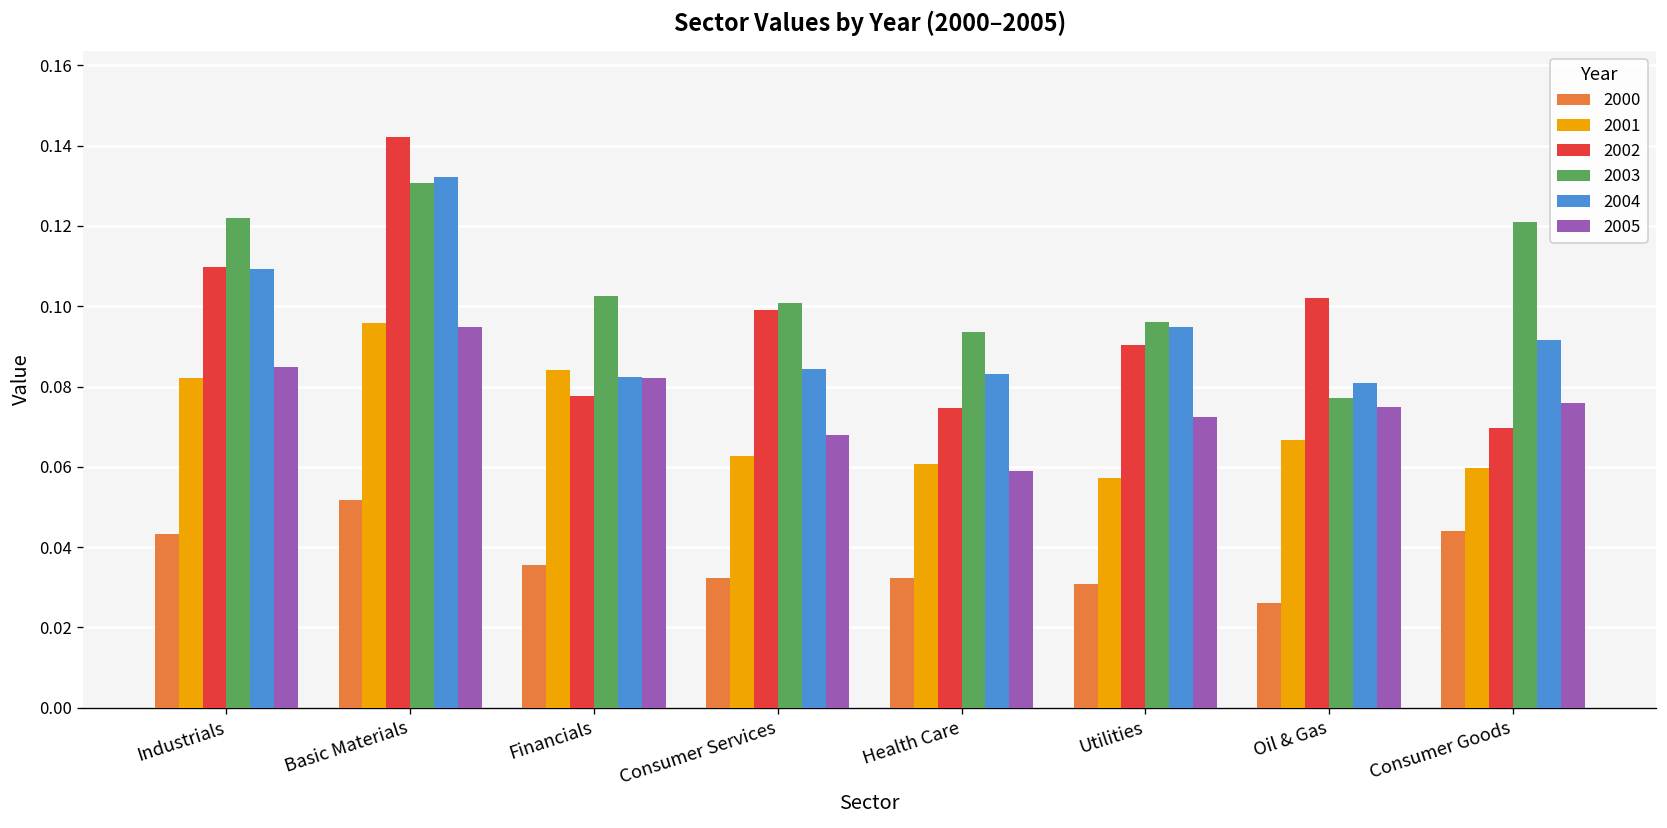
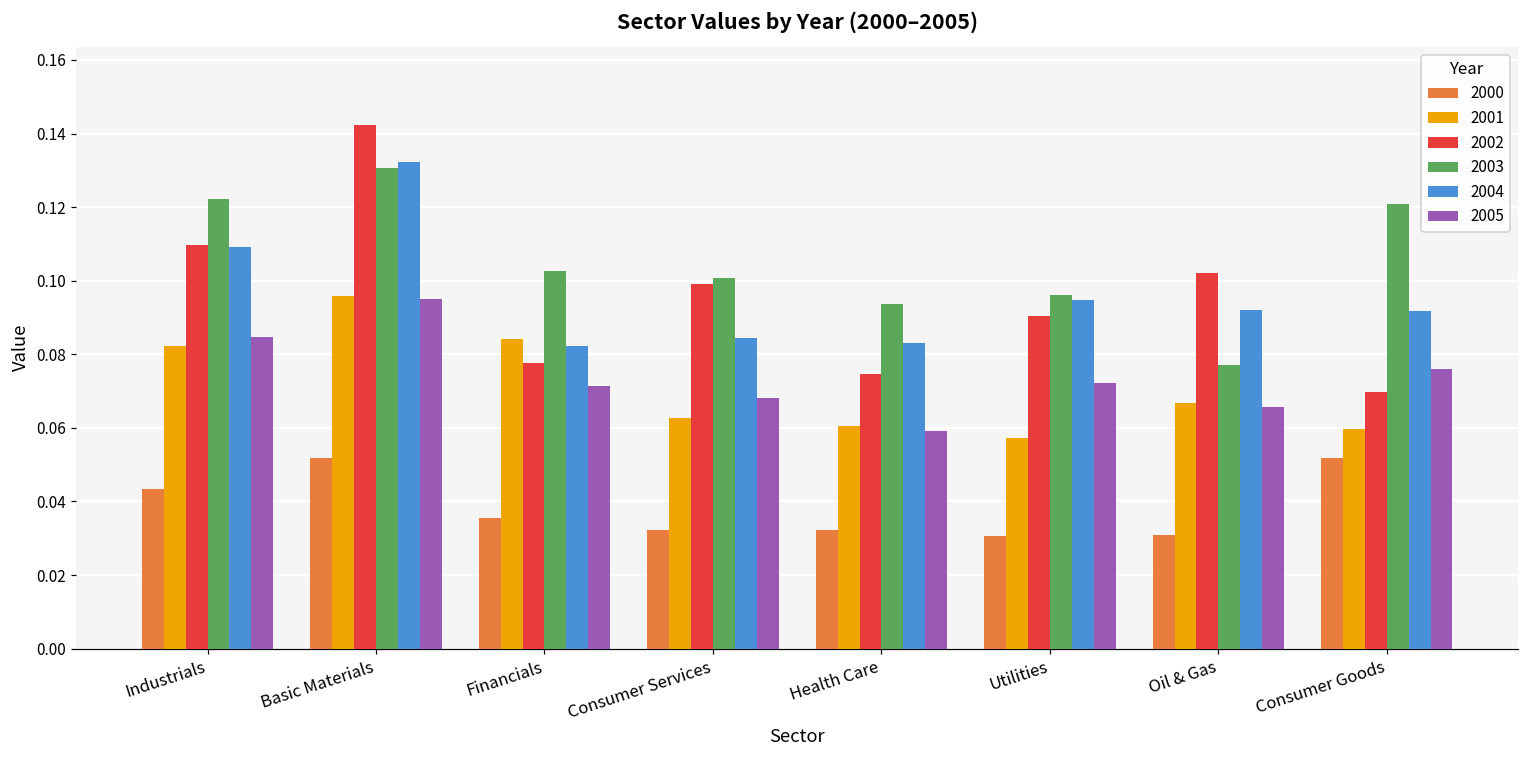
2005, Financials: 0.082 -> 0.071
2000, Oil & Gas: 0.026 -> 0.031
2004, Oil & Gas: 0.081 -> 0.092
2005, Oil & Gas: 0.075 -> 0.066
2000, Consumer Goods: 0.044 -> 0.052
